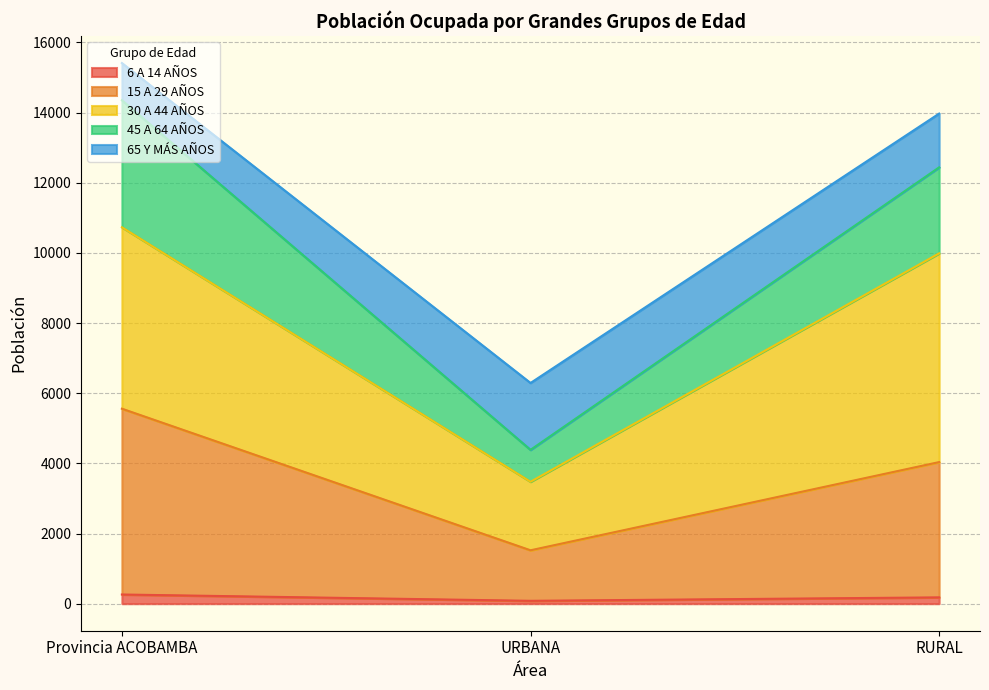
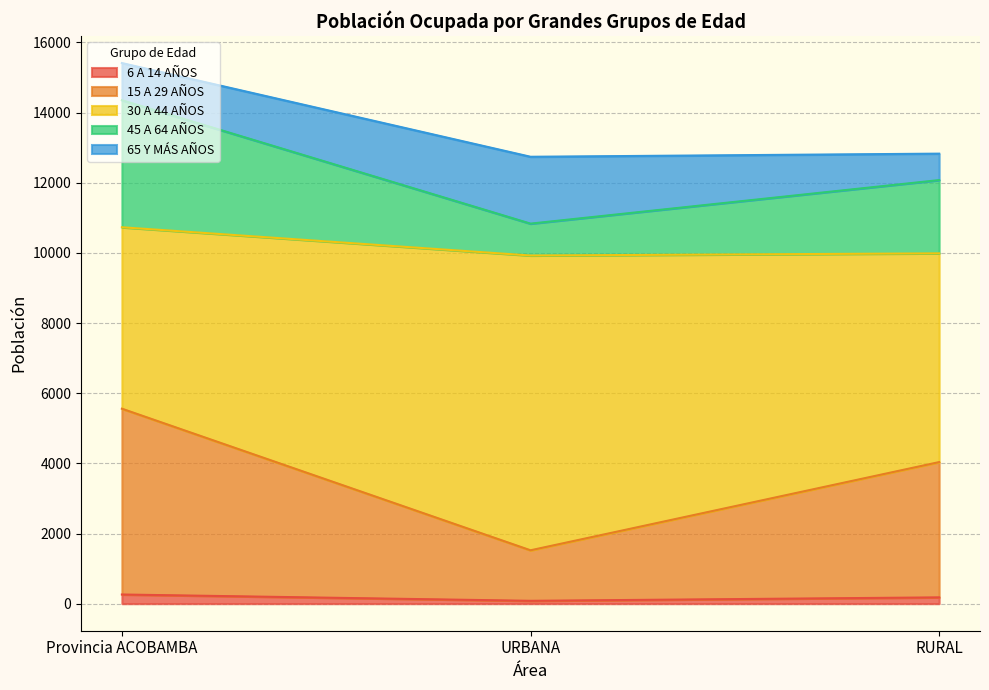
30 A 44 AÑOS, URBANA: 2000 -> 8400
45 A 64 AÑOS, RURAL: 2500 -> 2100
65 Y MÁS AÑOS, RURAL: 1500 -> 800
